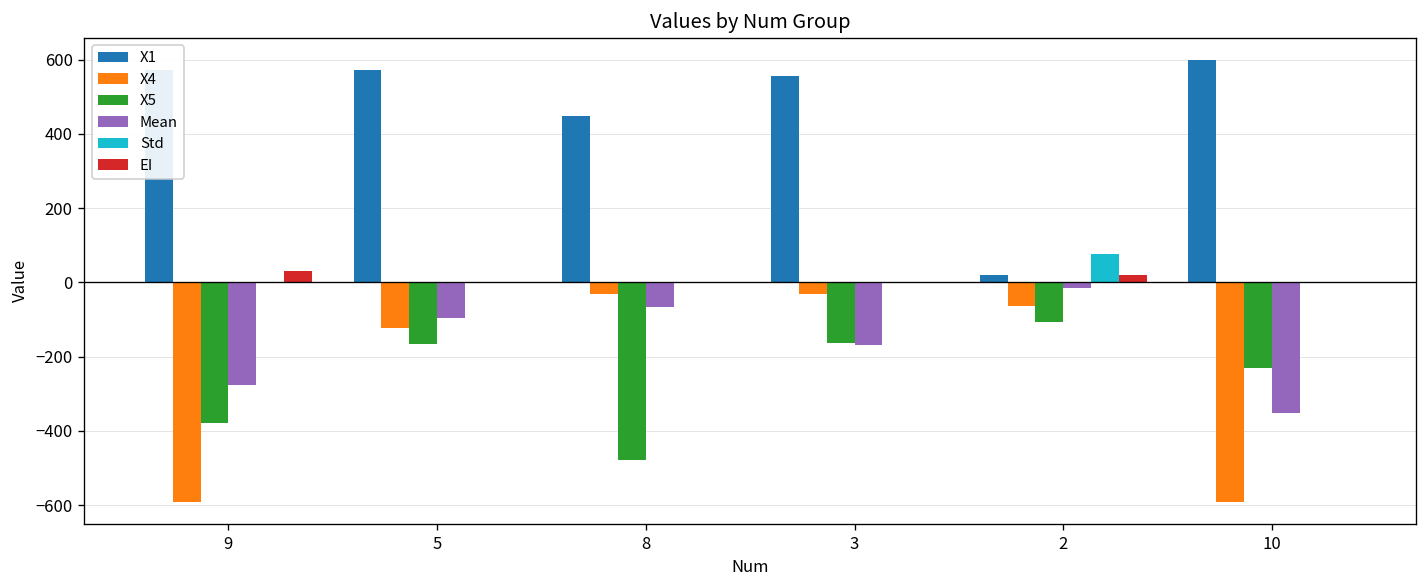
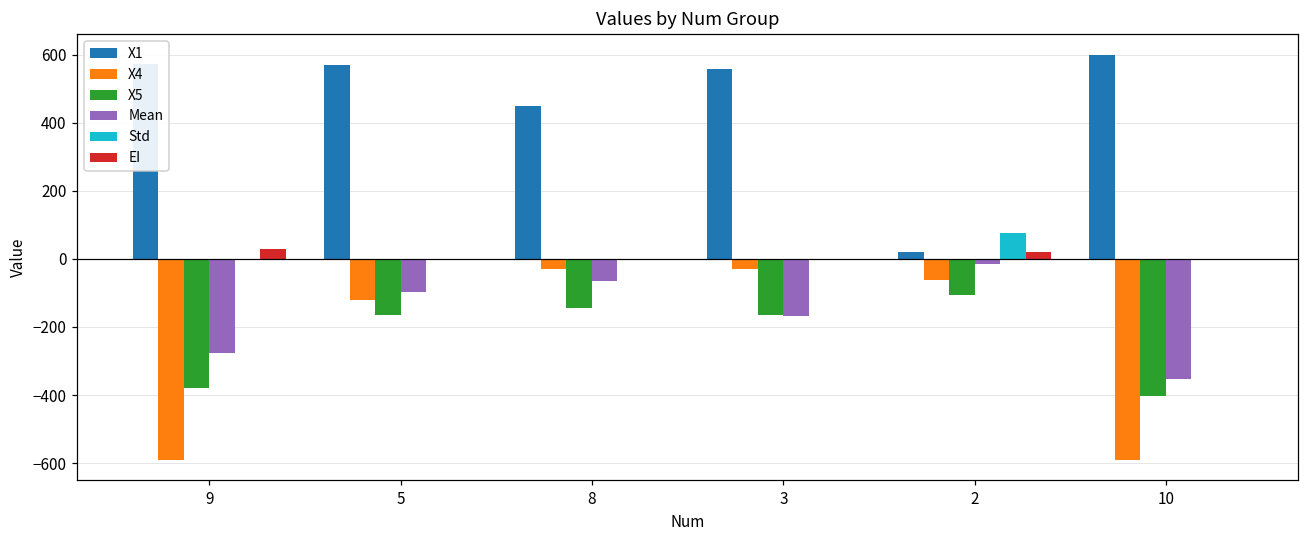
X5, 8: -480 -> -140
X5, 10: -230 -> -400
